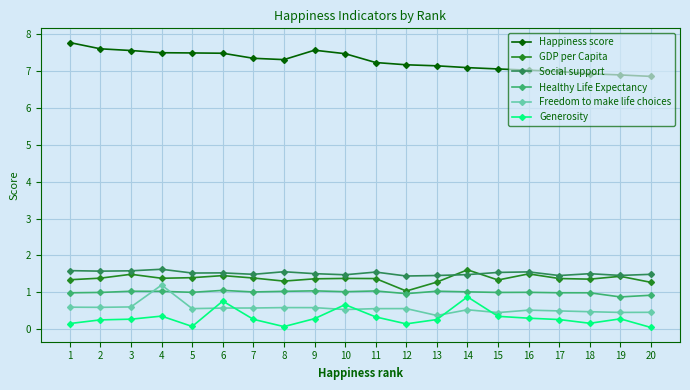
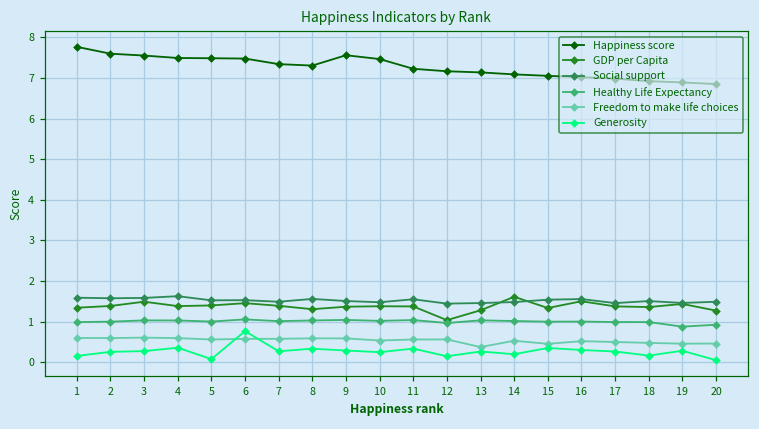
Freedom to make life choices, 4: 1.2 -> 0.6
Generosity, 8: 0.1 -> 0.3
Generosity, 10: 0.7 -> 0.2
Generosity, 14: 0.9 -> 0.2
